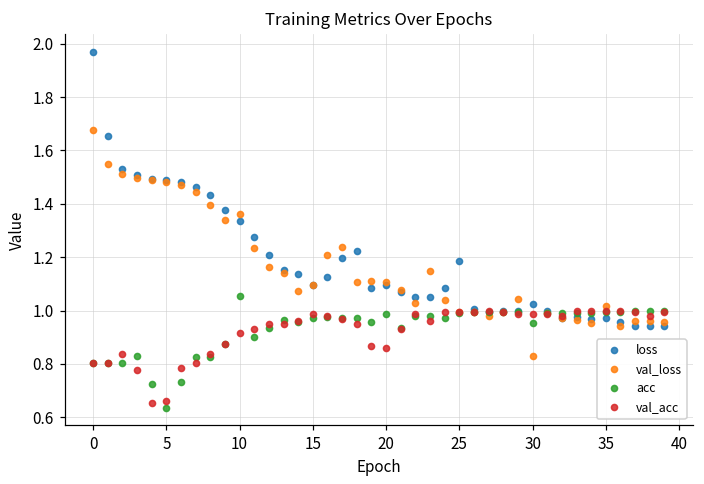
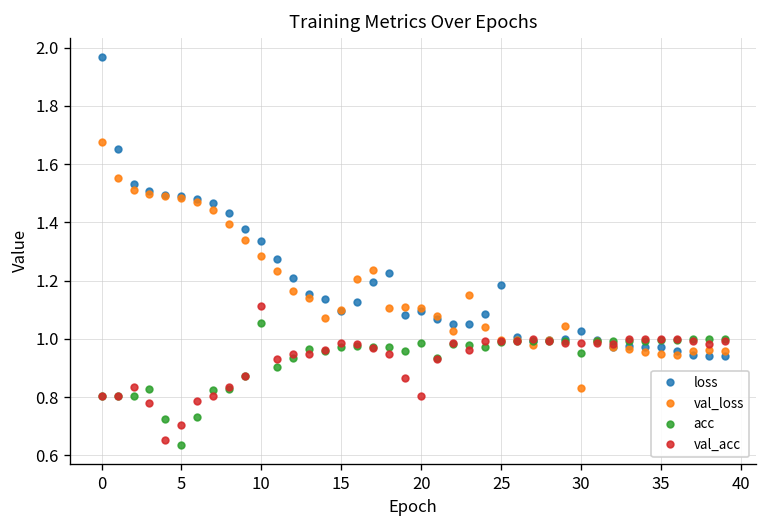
val_acc, 5: 0.66 -> 0.70
val_loss, 10: 1.36 -> 1.28
val_acc, 10: 0.92 -> 1.11
val_acc, 20: 0.86 -> 0.80
val_loss, 35: 1.02 -> 0.95
